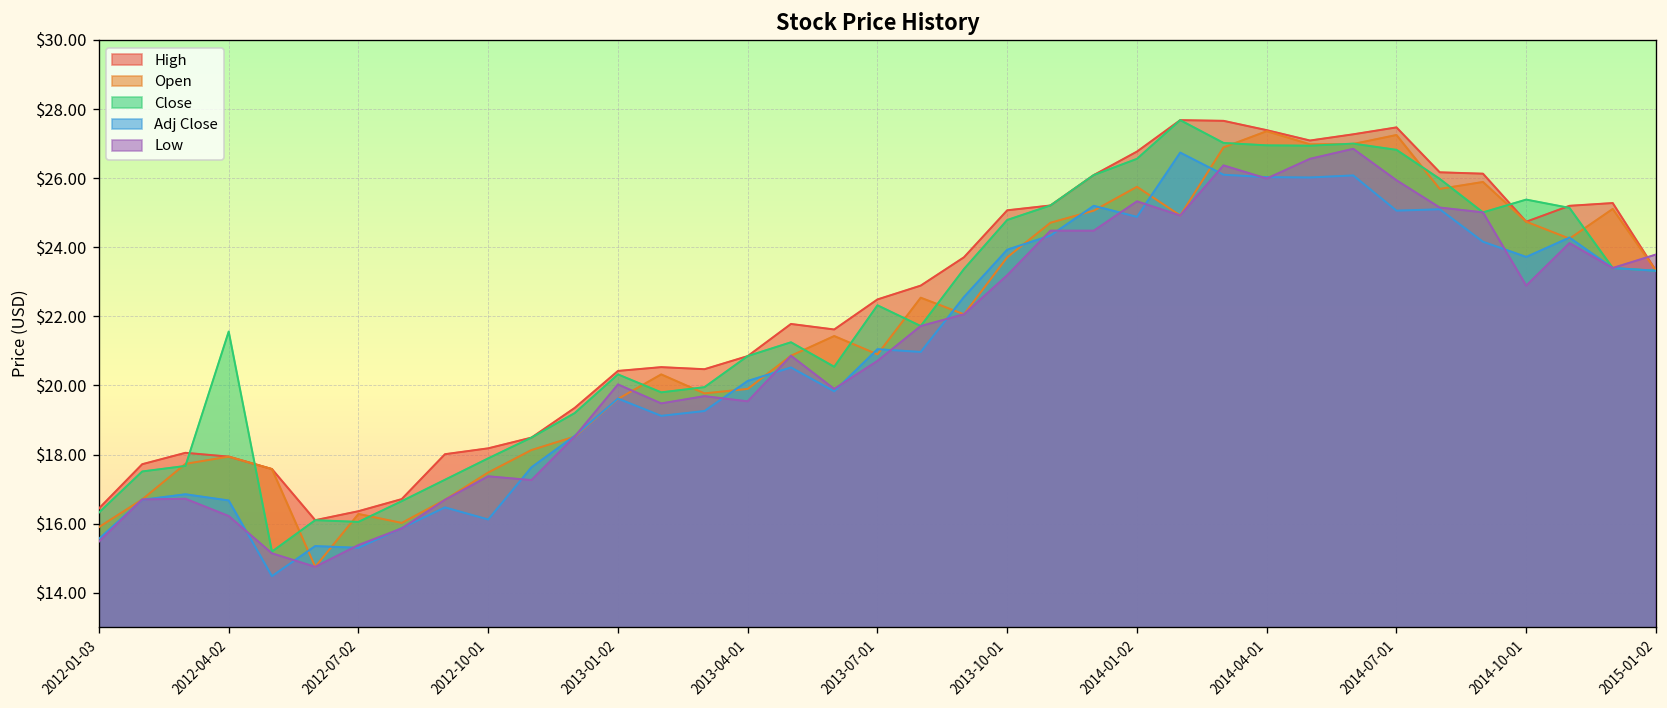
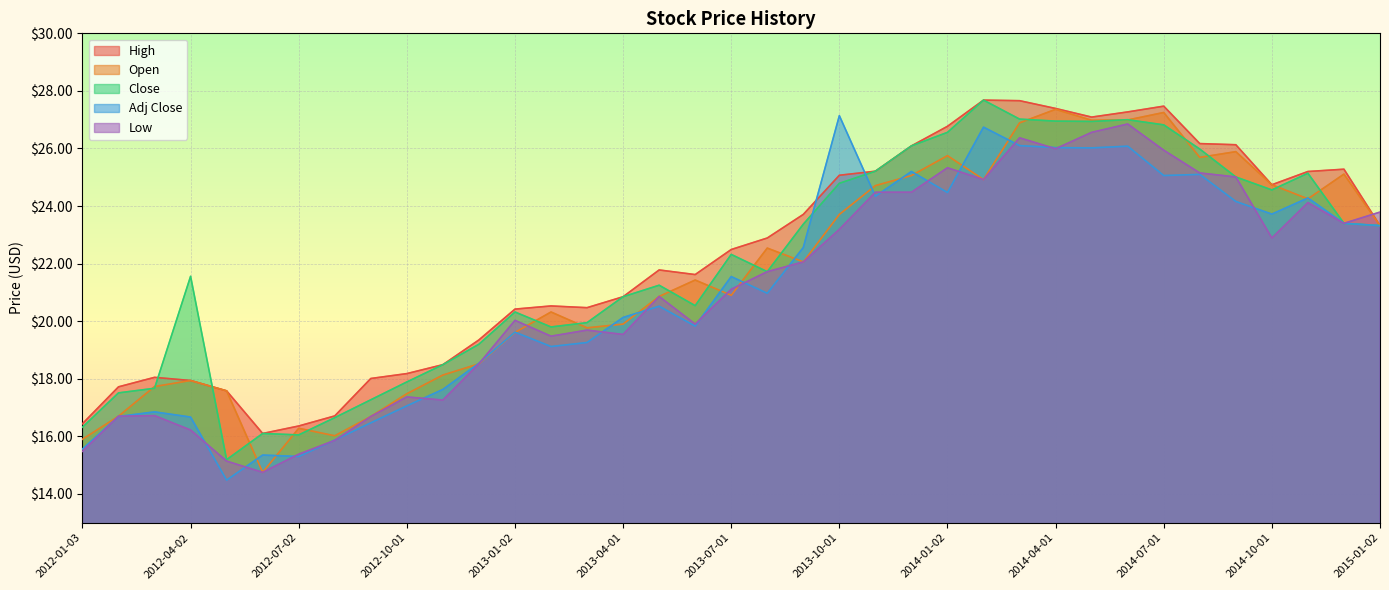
Adj Close, 2012-10-01: $16.1 -> $17.1
Adj Close, 2013-07-01: $21.1 -> $21.6
Low, 2013-07-01: $20.7 -> $21.1
Adj Close, 2013-10-01: $23.9 -> $27.1
Adj Close, 2014-01-02: $24.9 -> $24.5
Close, 2014-10-01: $25.4 -> $24.6
